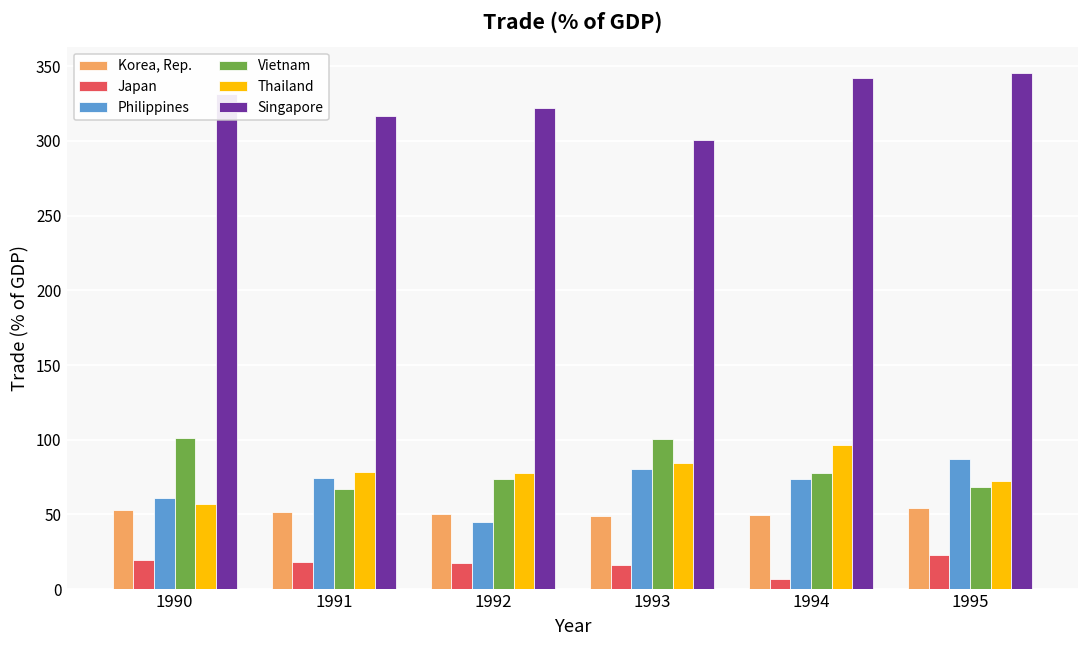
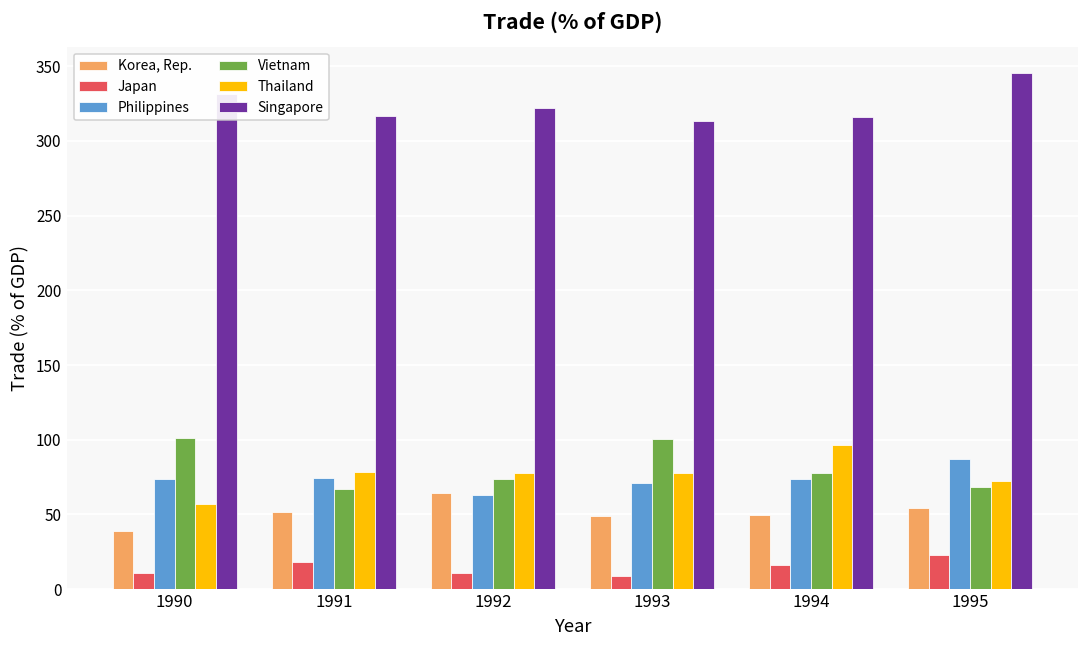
Korea, Rep., 1990: 53 -> 39
Japan, 1990: 20 -> 11
Philippines, 1990: 61 -> 74
Korea, Rep., 1992: 50 -> 64
Japan, 1992: 17 -> 11
Philippines, 1992: 45 -> 63
Japan, 1993: 16 -> 9
Philippines, 1993: 80 -> 71
Thailand, 1993: 84 -> 78
Singapore, 1993: 301 -> 313
Japan, 1994: 7 -> 16
Singapore, 1994: 342 -> 316
